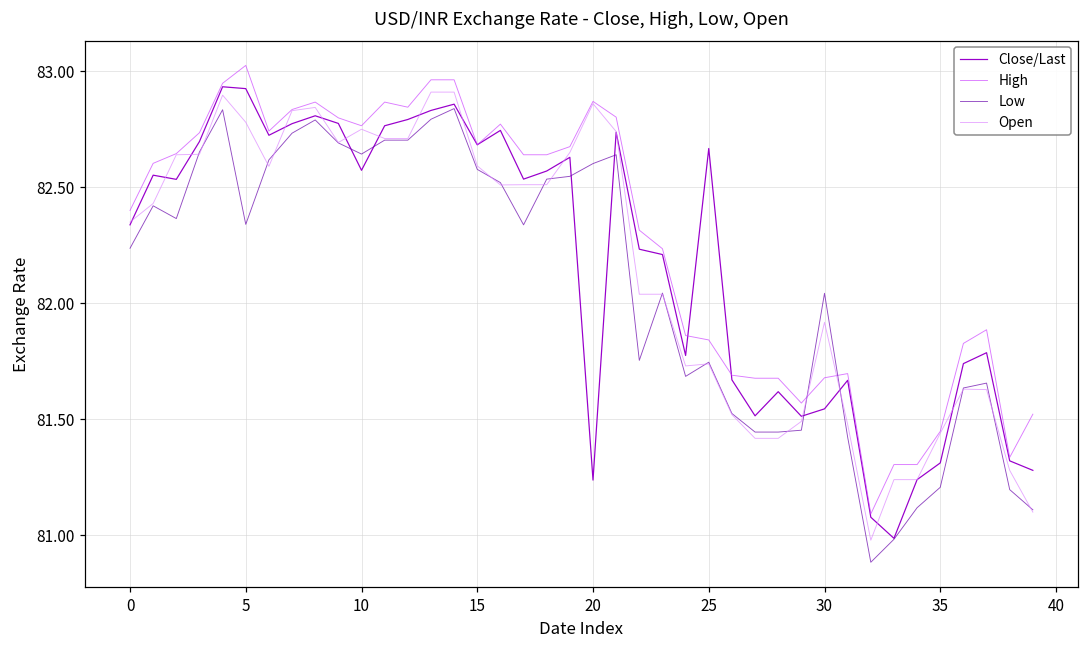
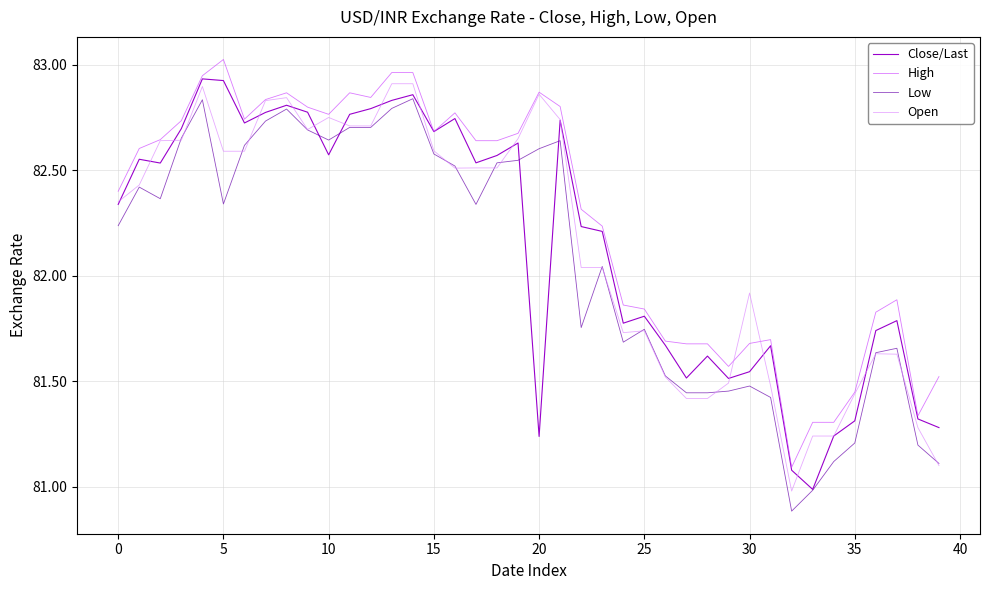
Open, 5: 82.78 -> 82.59
Close/Last, 25: 82.67 -> 81.81
Low, 30: 82.04 -> 81.48
